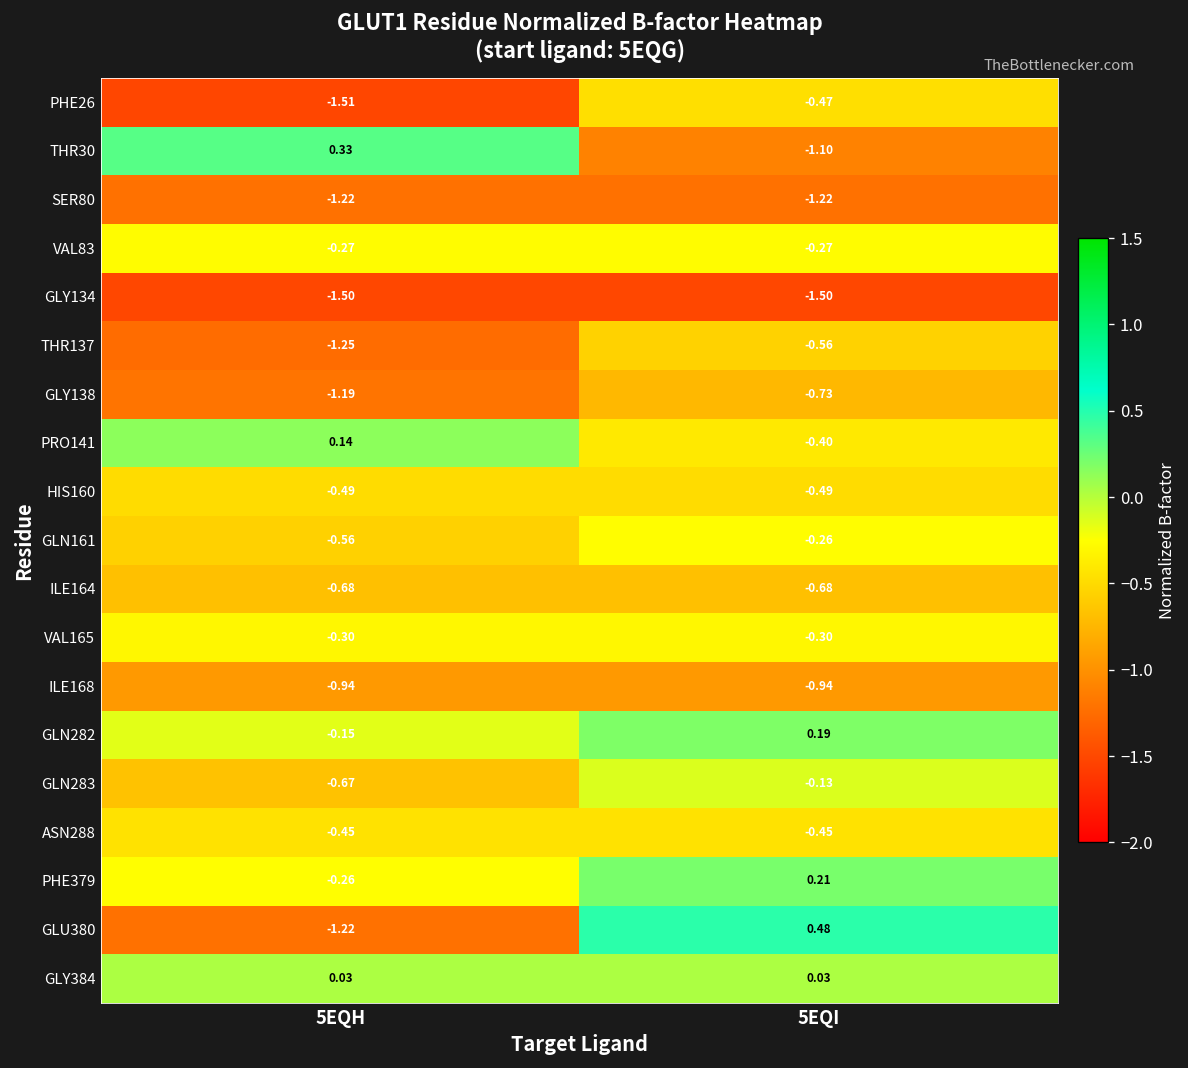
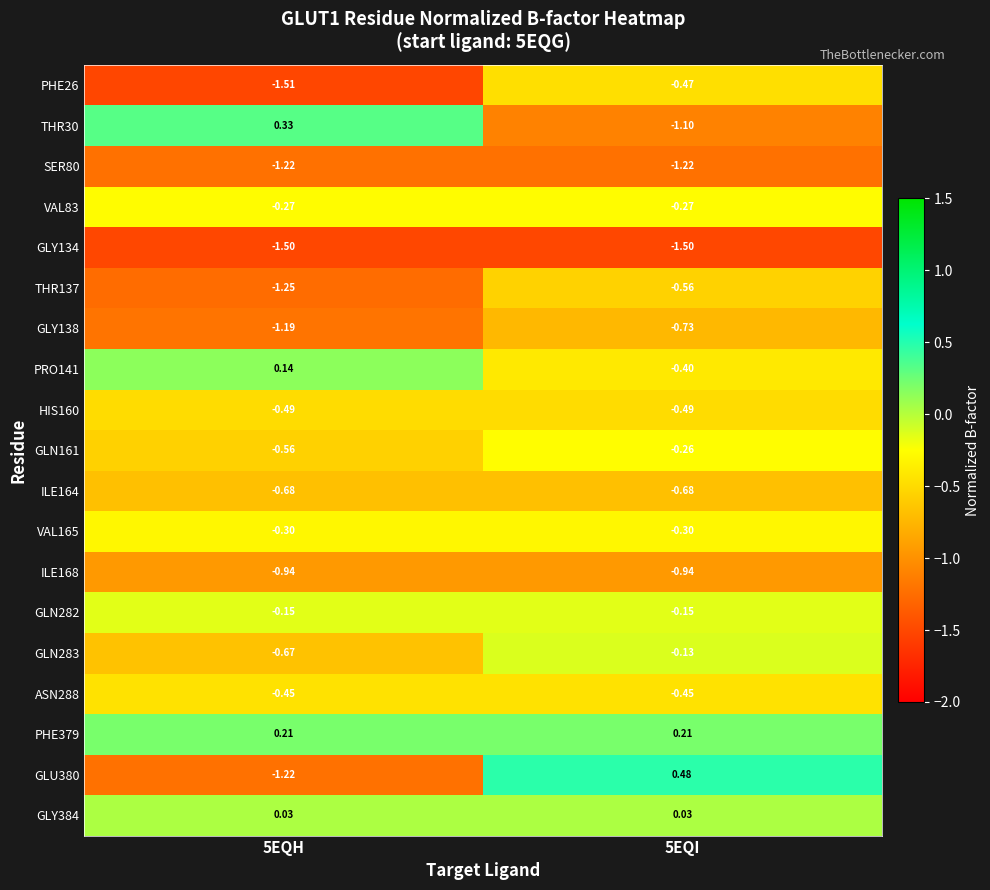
GLN282, 5EQI: 0.19 -> -0.15
PHE379, 5EQH: -0.26 -> 0.21
